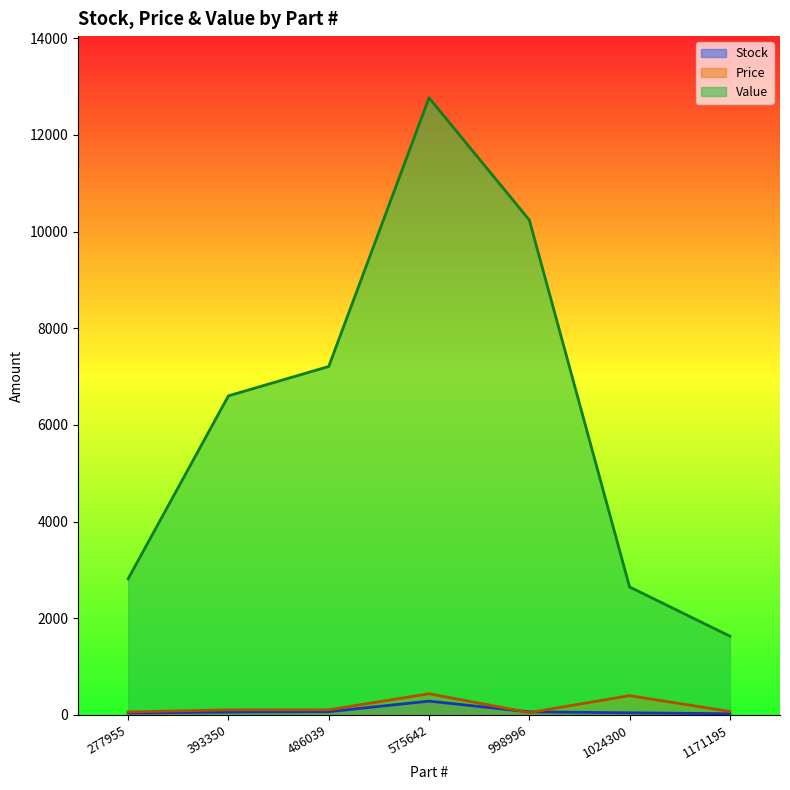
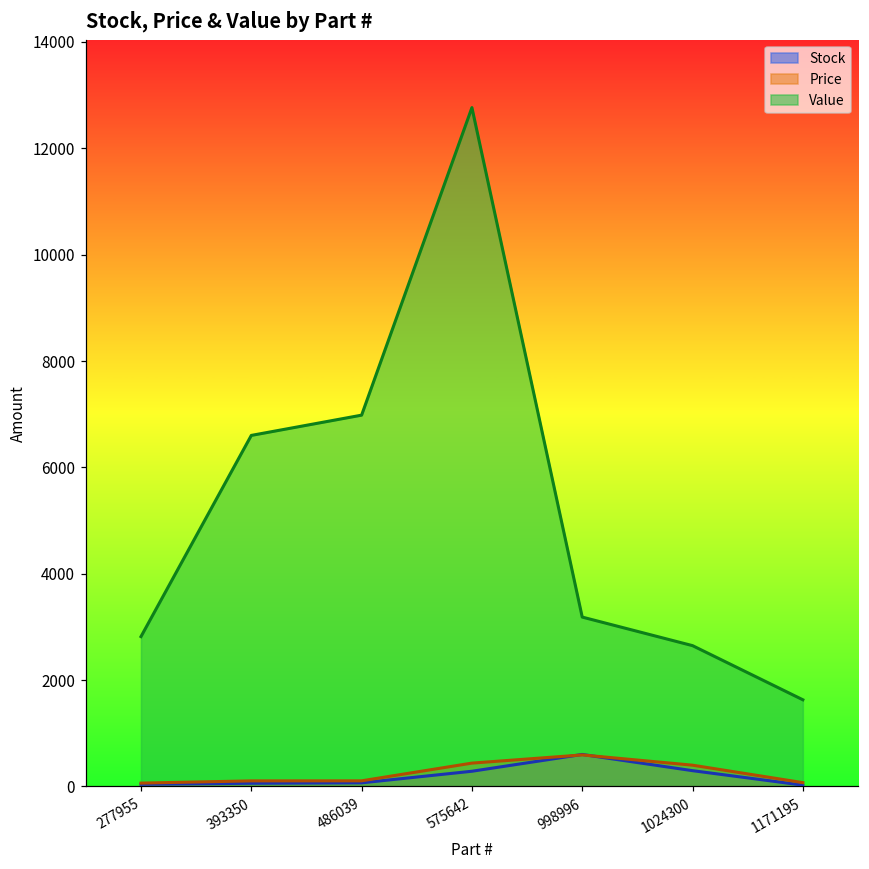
Value, 486039: 7200 -> 7000
Stock, 998996: 100 -> 600
Price, 998996: 0 -> 600
Value, 998996: 10200 -> 3200
Stock, 1024300: 0 -> 300
